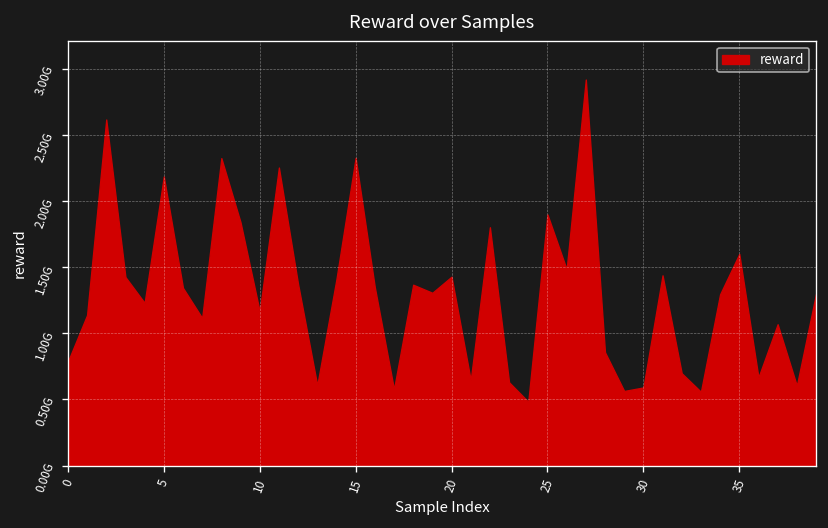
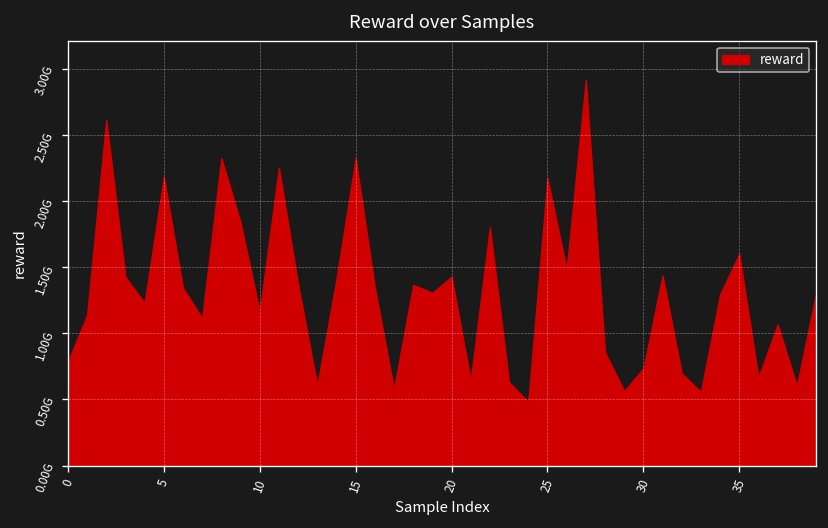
25: 1900000000 -> 2180000000
30: 590000000 -> 740000000
